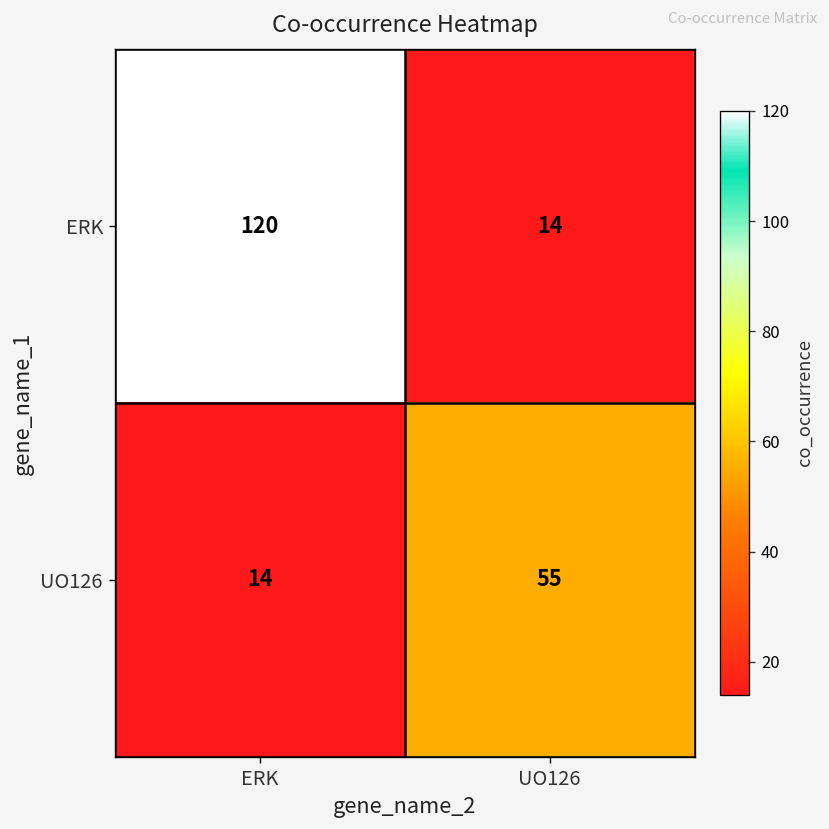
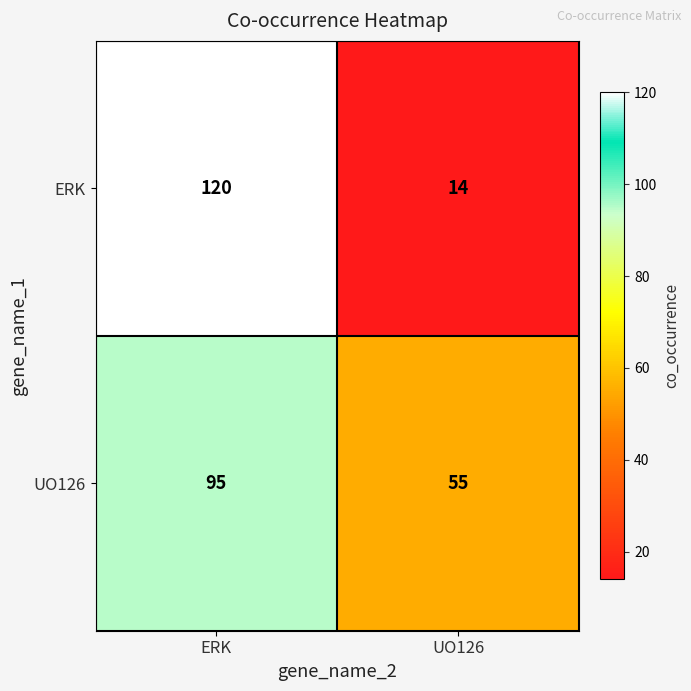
UO126, ERK: 14 -> 95
